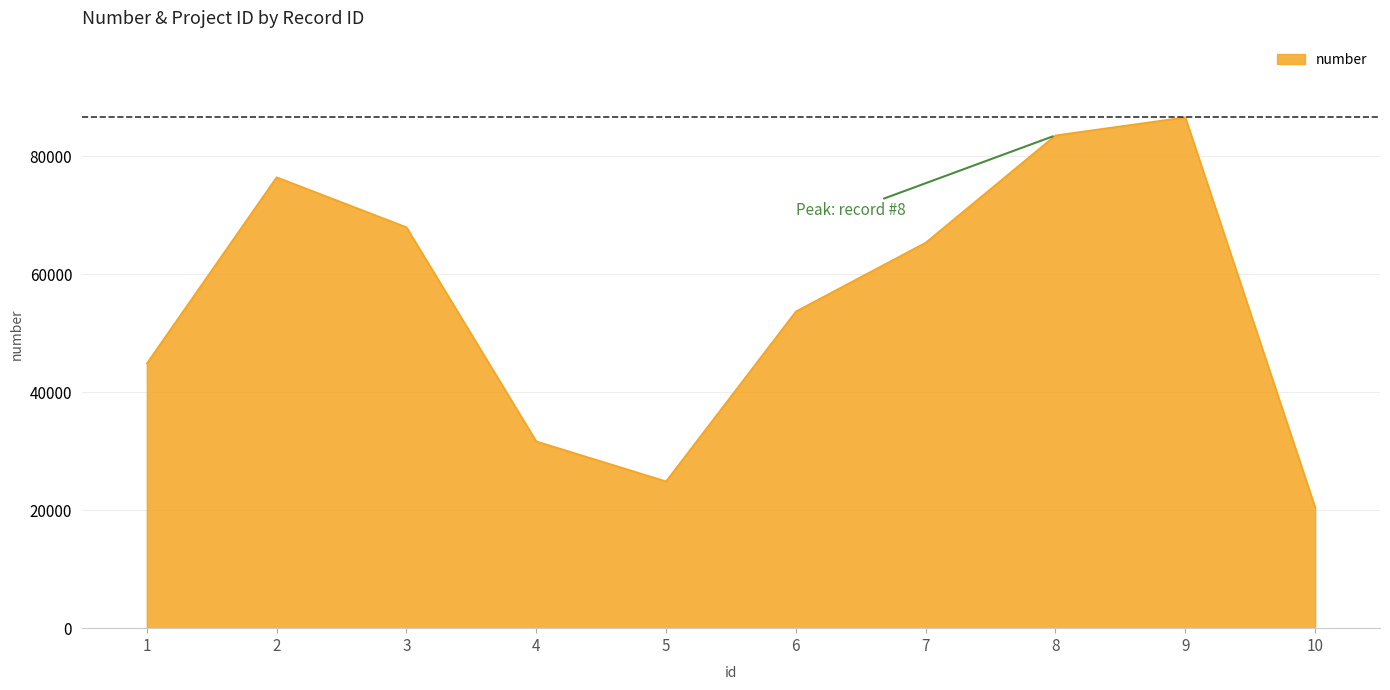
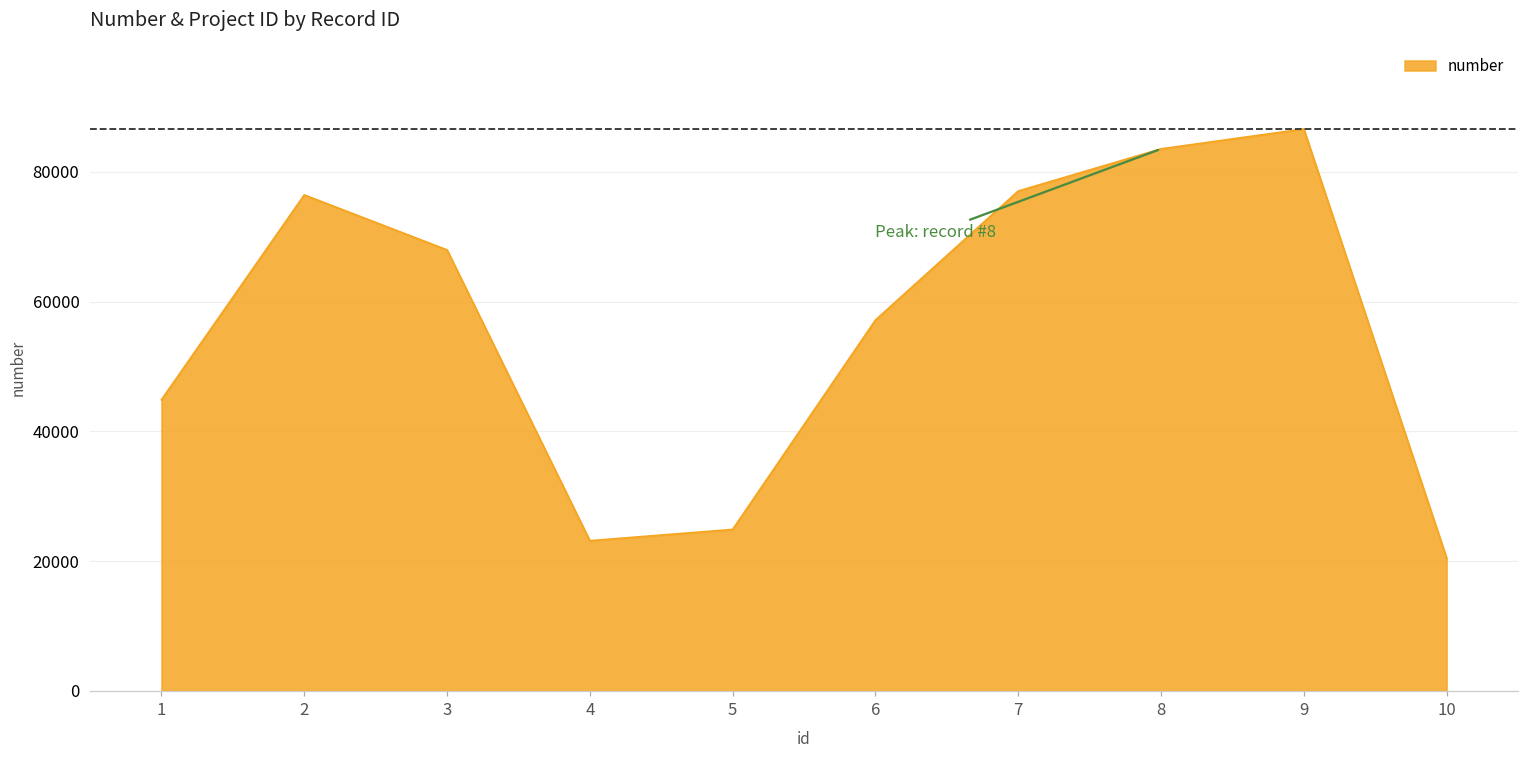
4: 32000 -> 23000
6: 54000 -> 57000
7: 65000 -> 77000
